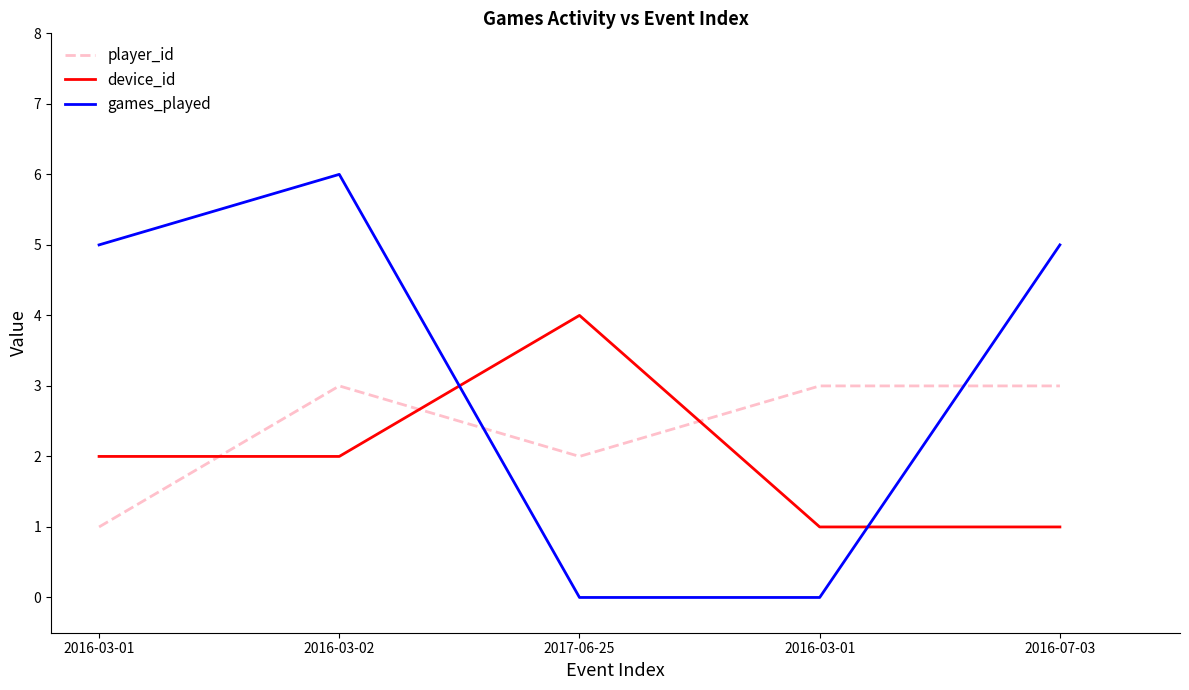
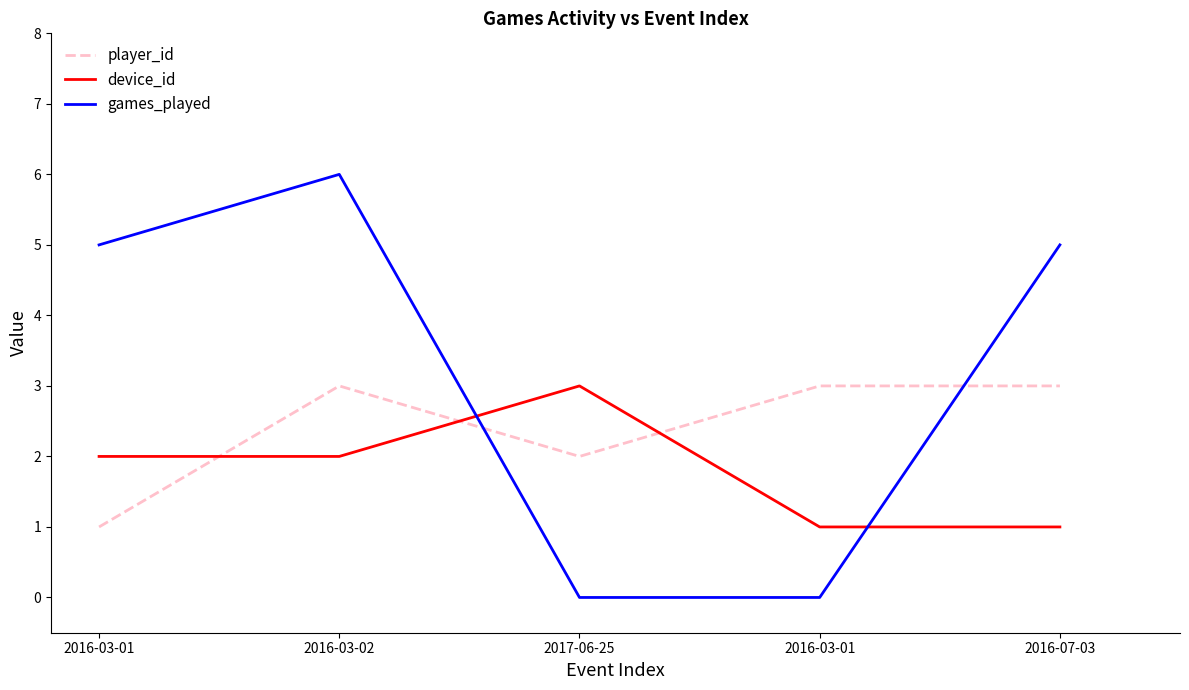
device_id, 2017-06-25: 4 -> 3
